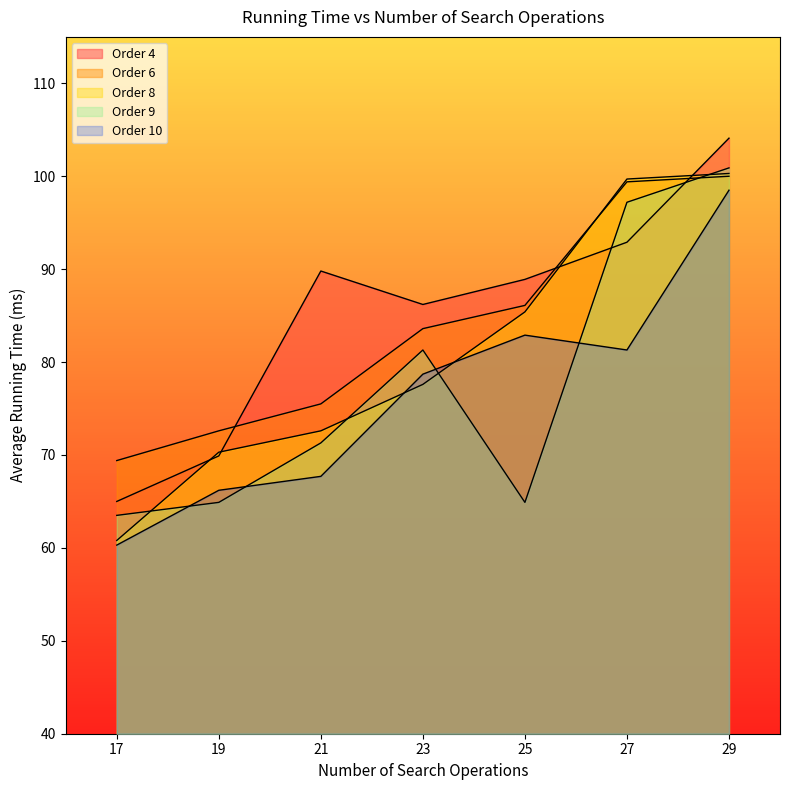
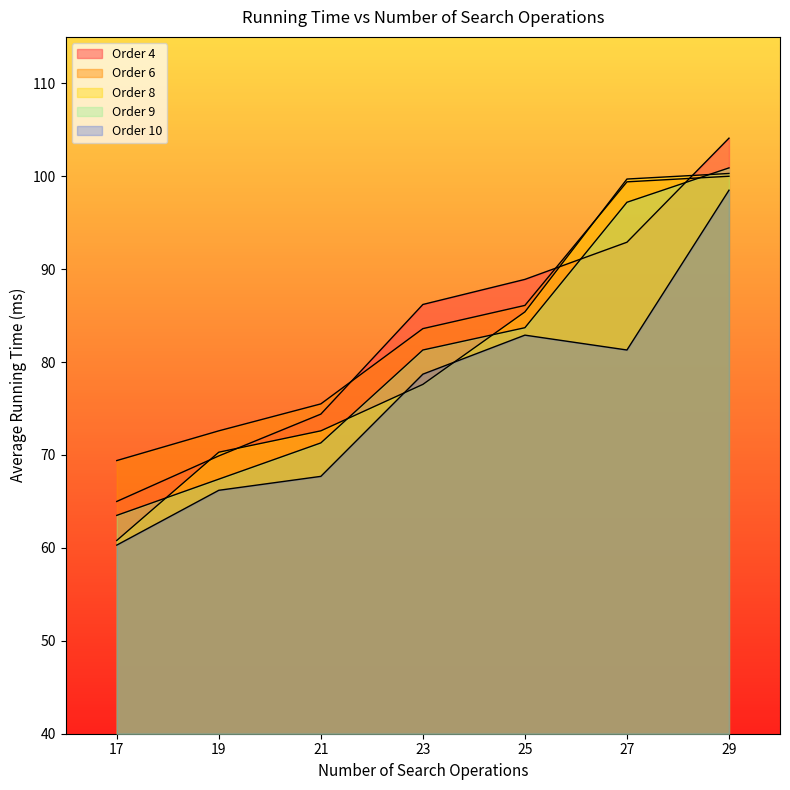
Order 9, 19: 65 -> 67
Order 4, 21: 90 -> 74
Order 9, 25: 65 -> 84
